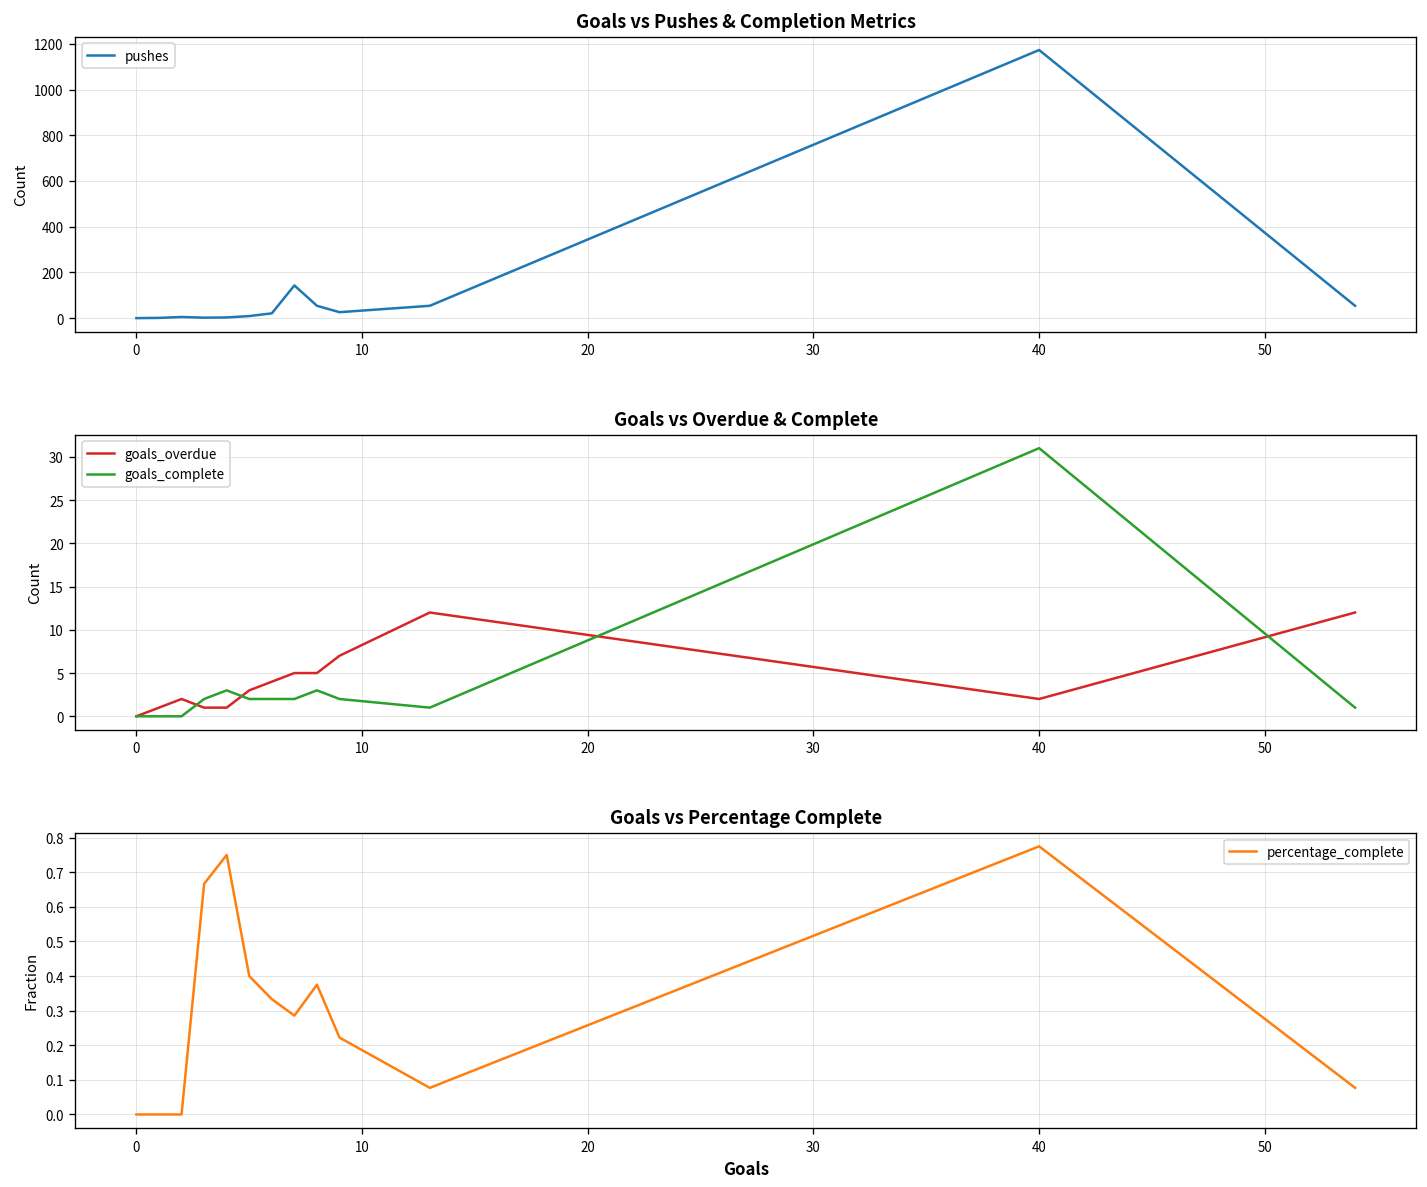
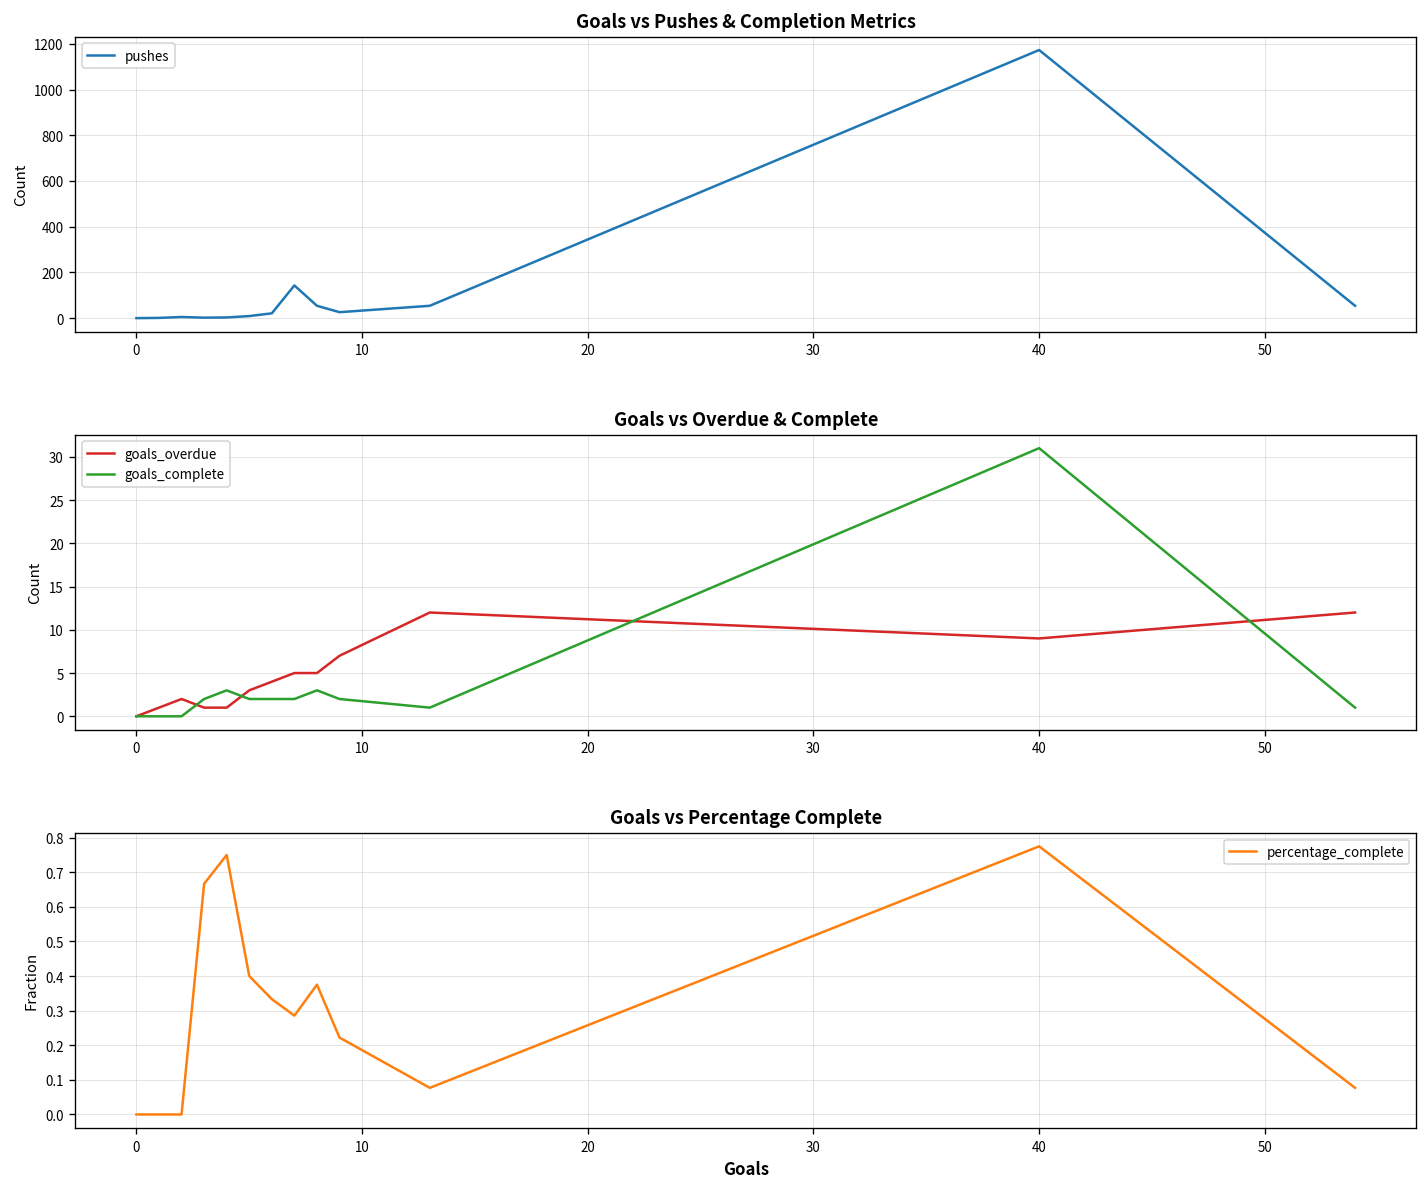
Goals vs Overdue & Complete, goals_overdue, 40: 2 -> 9
